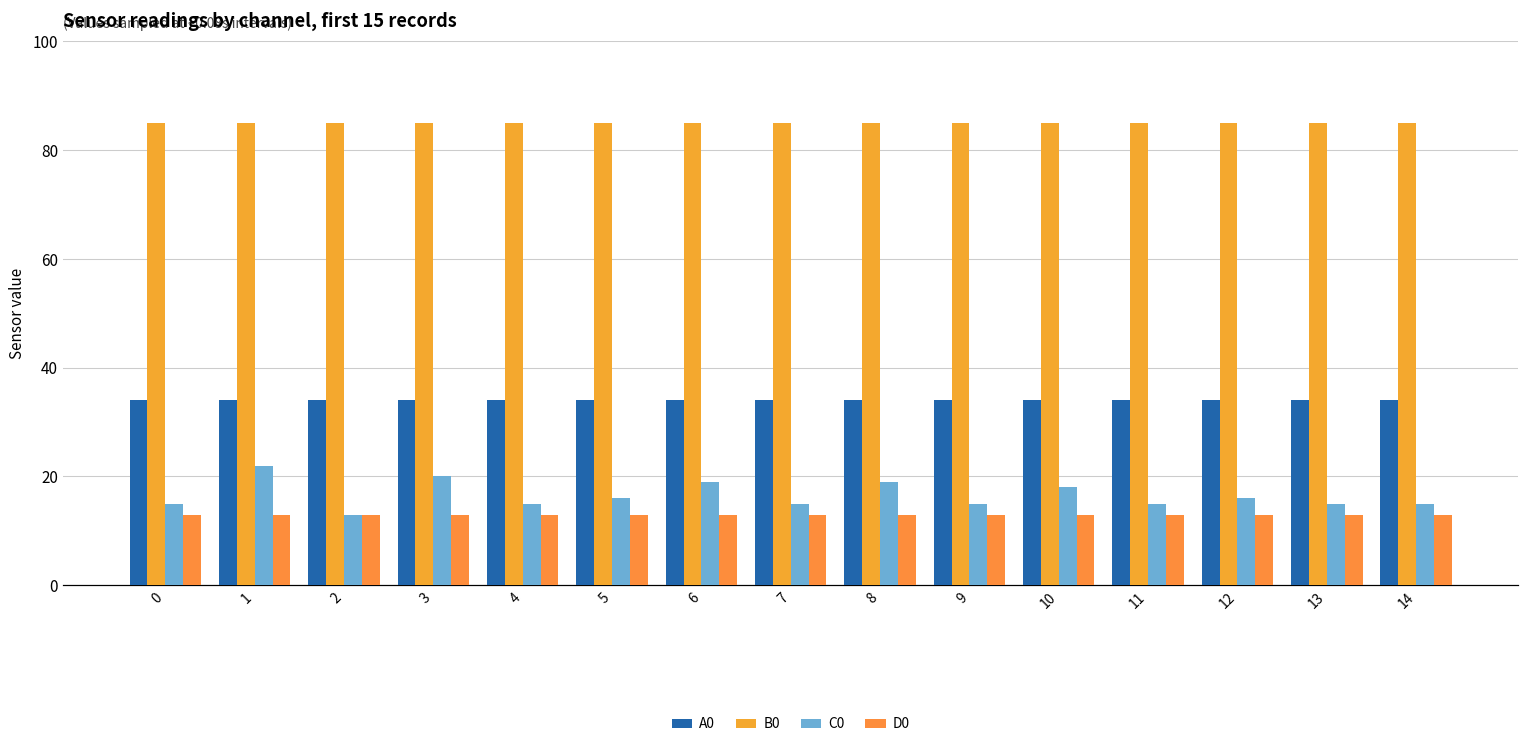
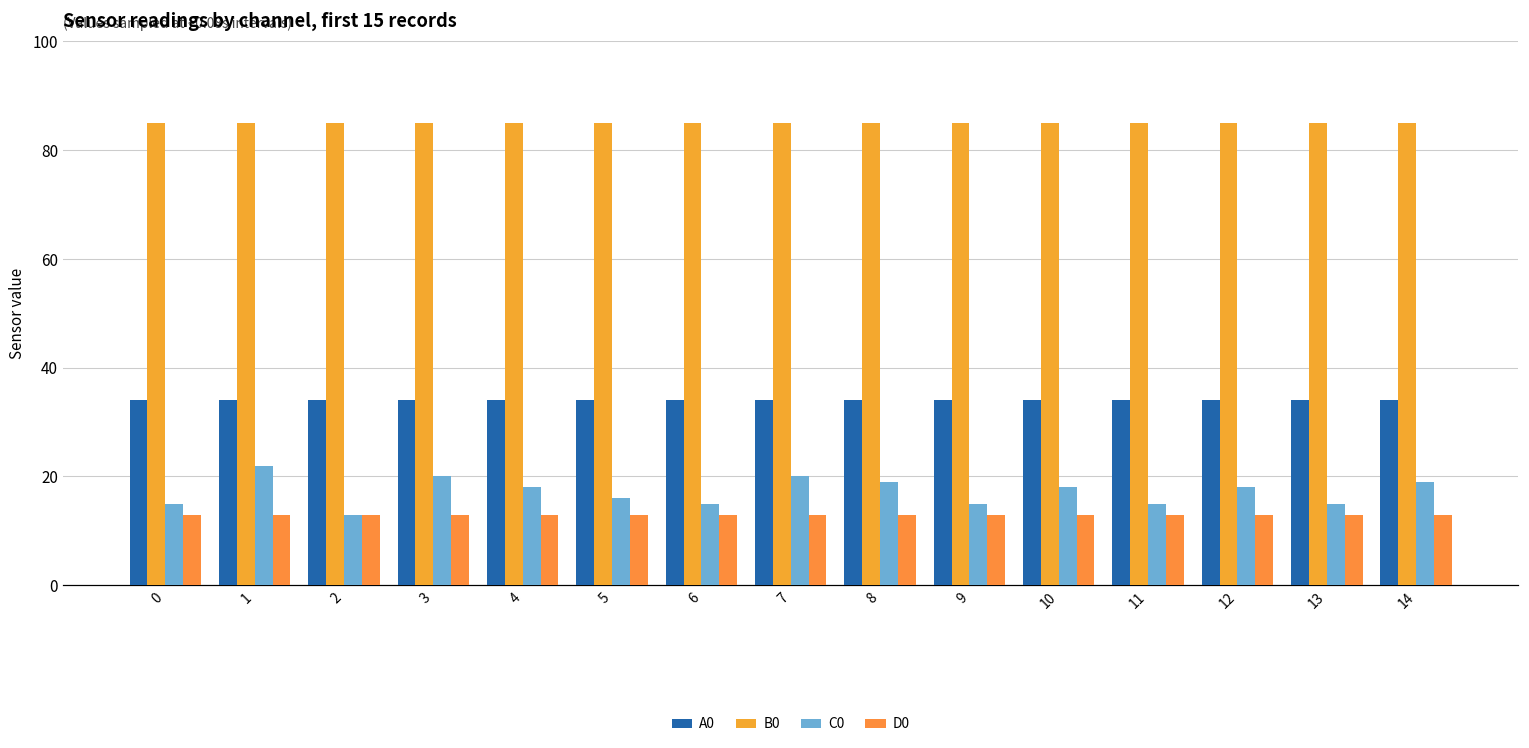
C0, 4: 15 -> 18
C0, 6: 19 -> 15
C0, 7: 15 -> 20
C0, 12: 16 -> 18
C0, 14: 15 -> 19
